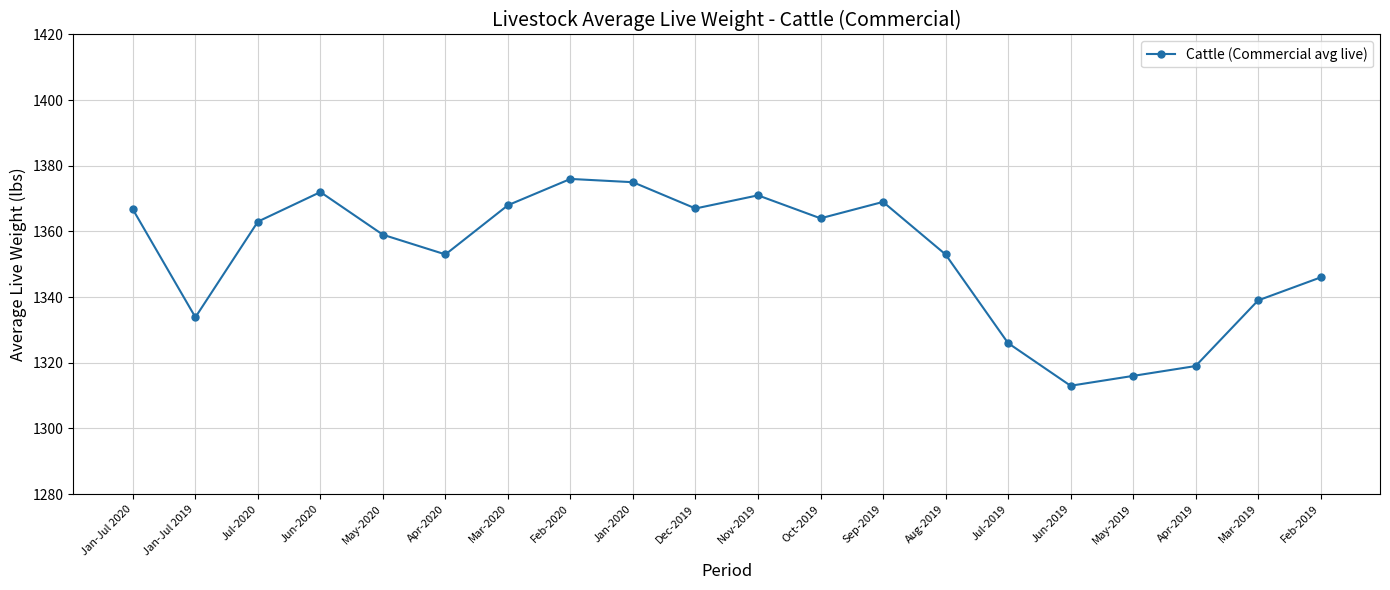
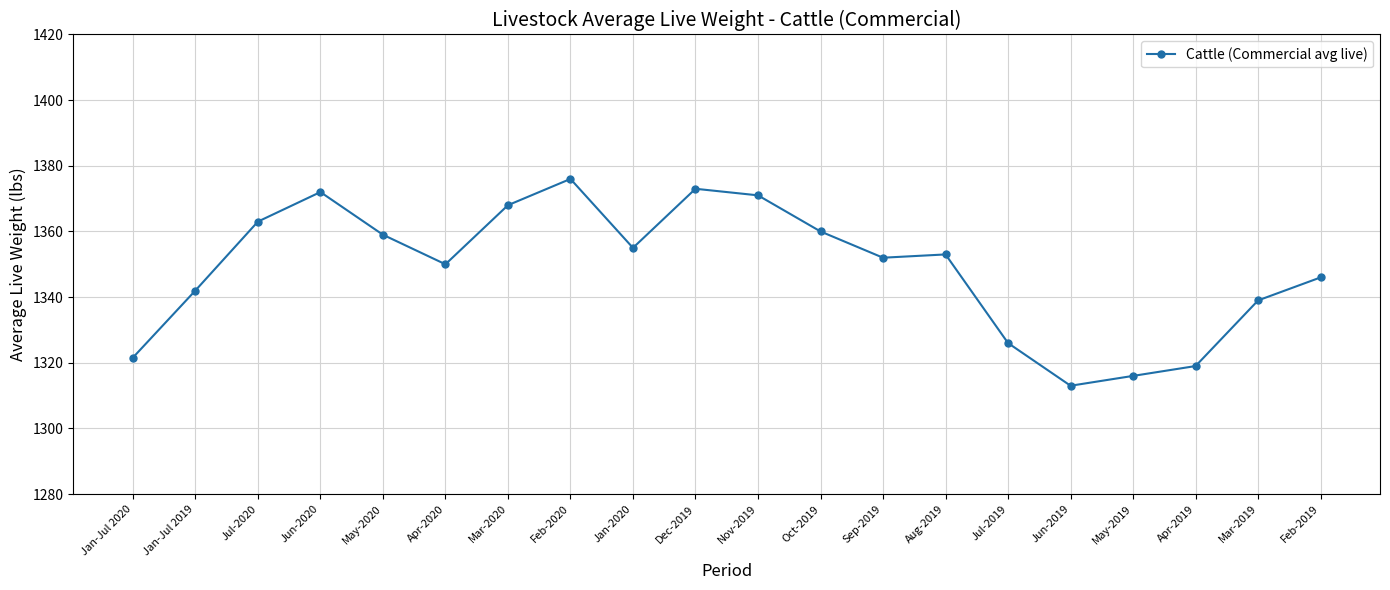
Jan-Jul 2020: 1367 -> 1322
Jan-Jul 2019: 1334 -> 1342
Apr-2020: 1353 -> 1350
Jan-2020: 1375 -> 1355
Dec-2019: 1367 -> 1373
Oct-2019: 1364 -> 1360
Sep-2019: 1369 -> 1352
